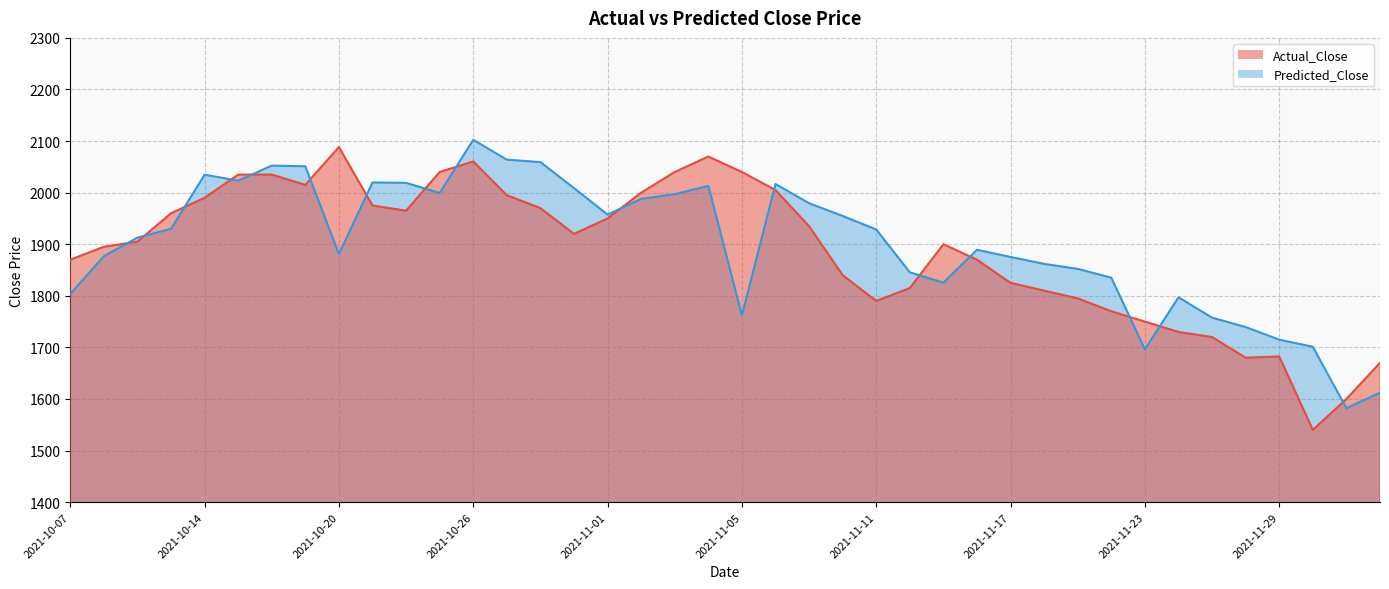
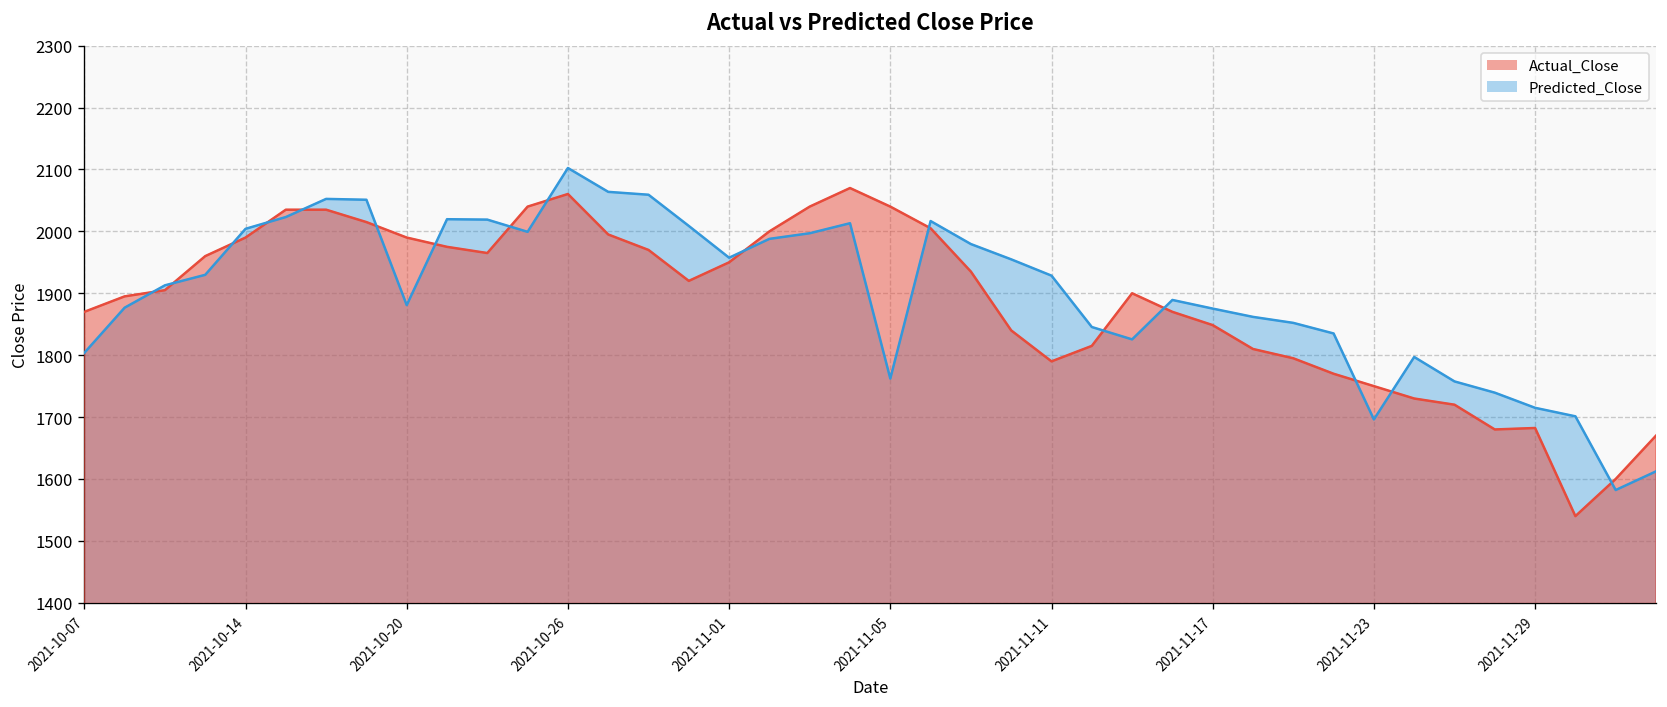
Predicted_Close, 2021-10-14: 2030 -> 2000
Actual_Close, 2021-10-20: 2090 -> 1990
Actual_Close, 2021-11-17: 1820 -> 1850
